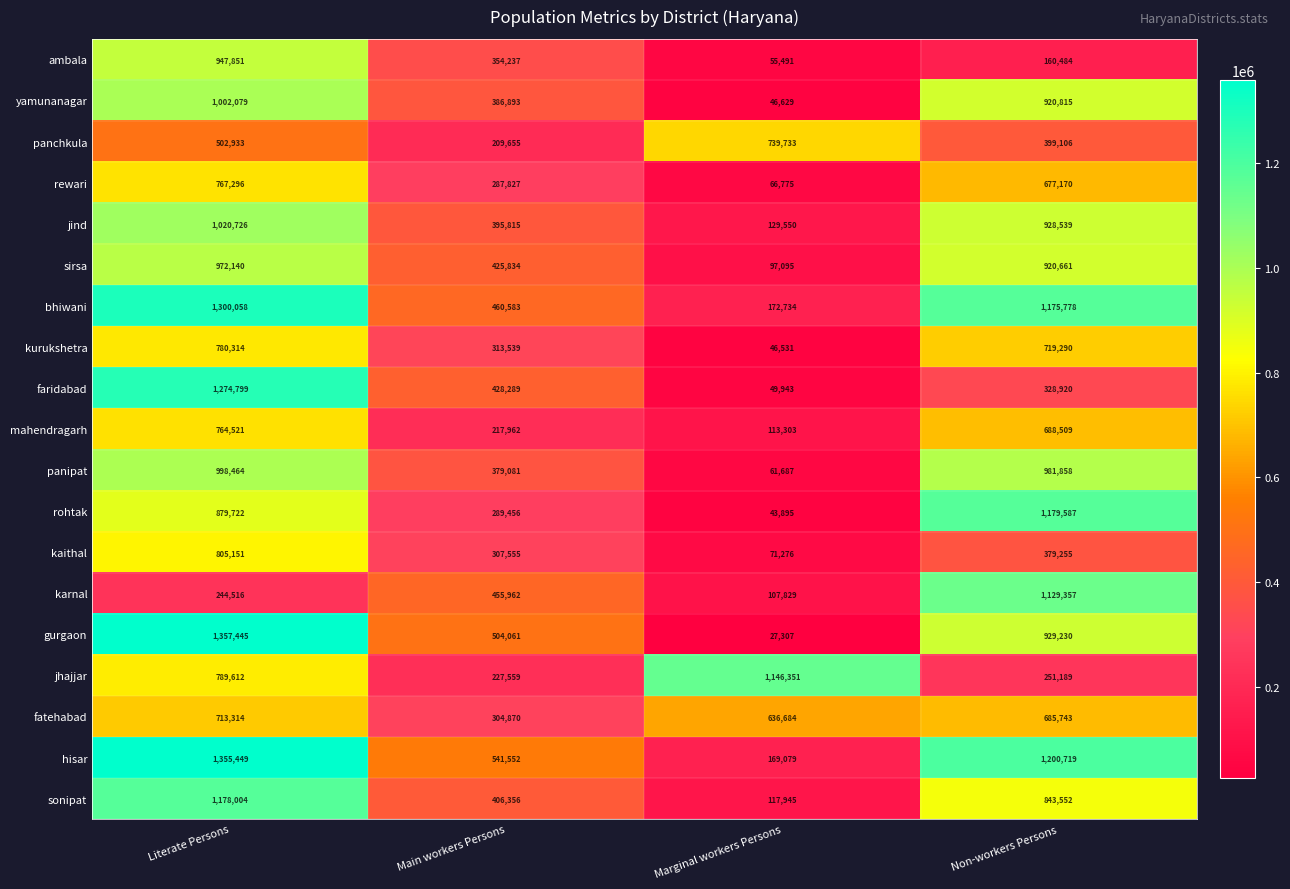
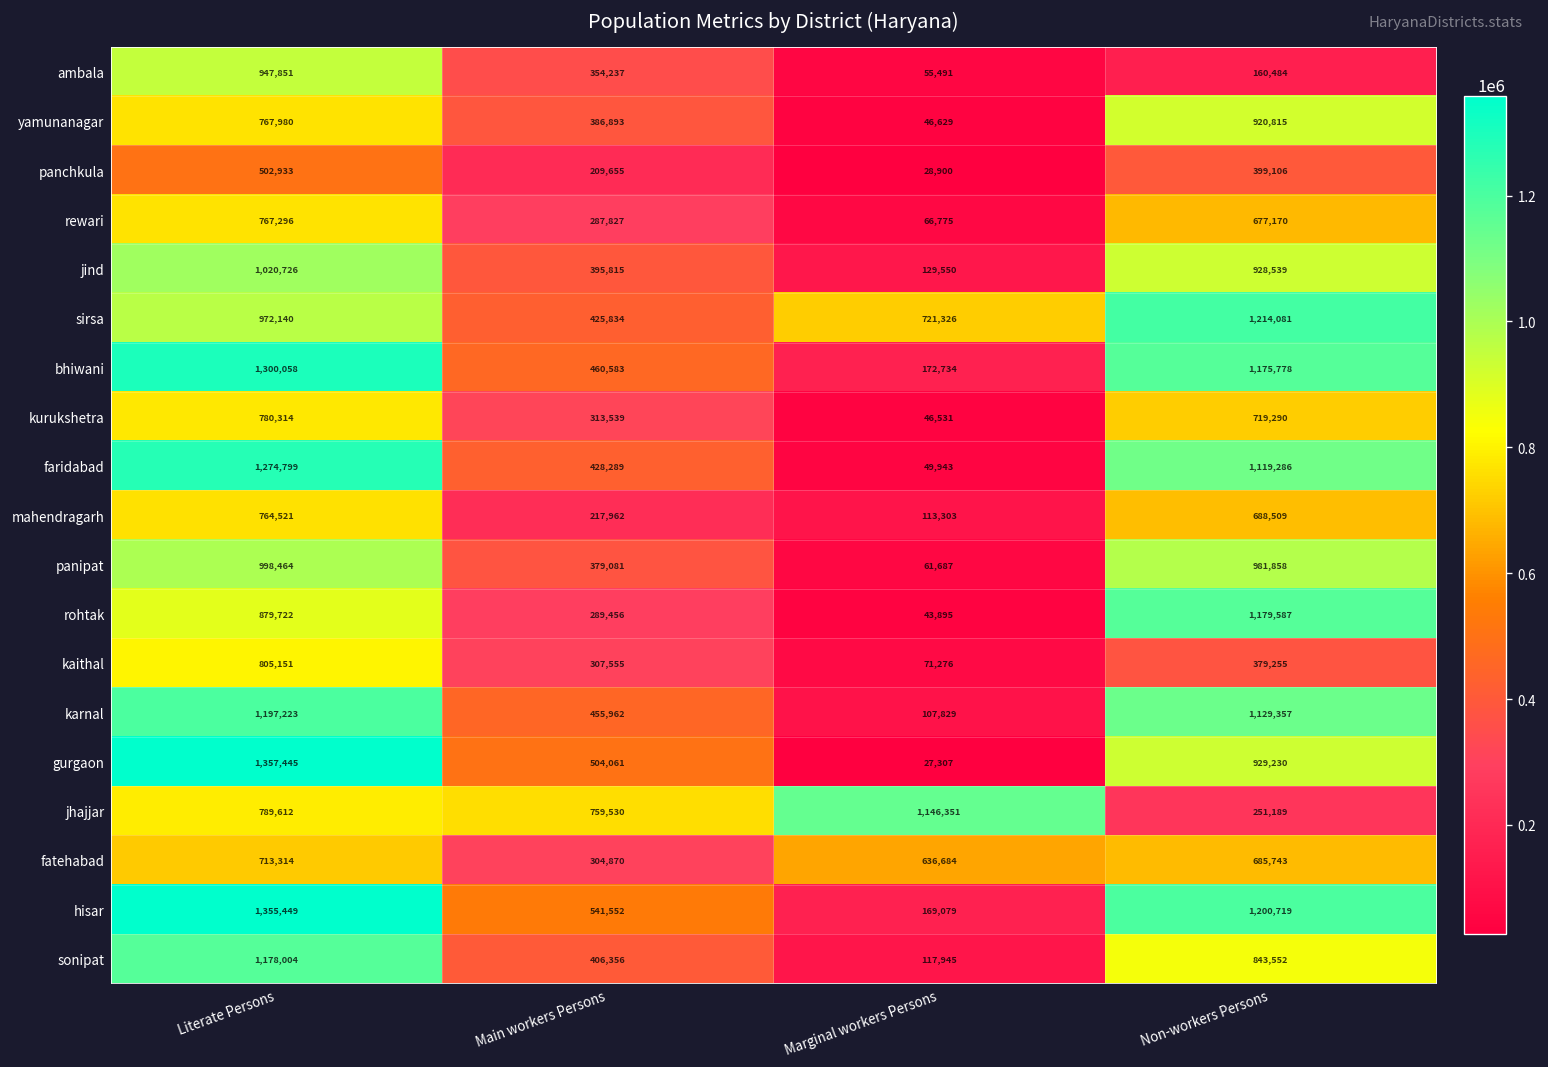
yamunanagar, Literate Persons: 1,002,079 -> 767,980
panchkula, Marginal workers Persons: 739,733 -> 28,900
sirsa, Marginal workers Persons: 97,095 -> 721,326
sirsa, Non-workers Persons: 920,661 -> 1,214,081
faridabad, Non-workers Persons: 328,920 -> 1,119,286
karnal, Literate Persons: 244,516 -> 1,197,223
jhajjar, Main workers Persons: 227,559 -> 759,530
